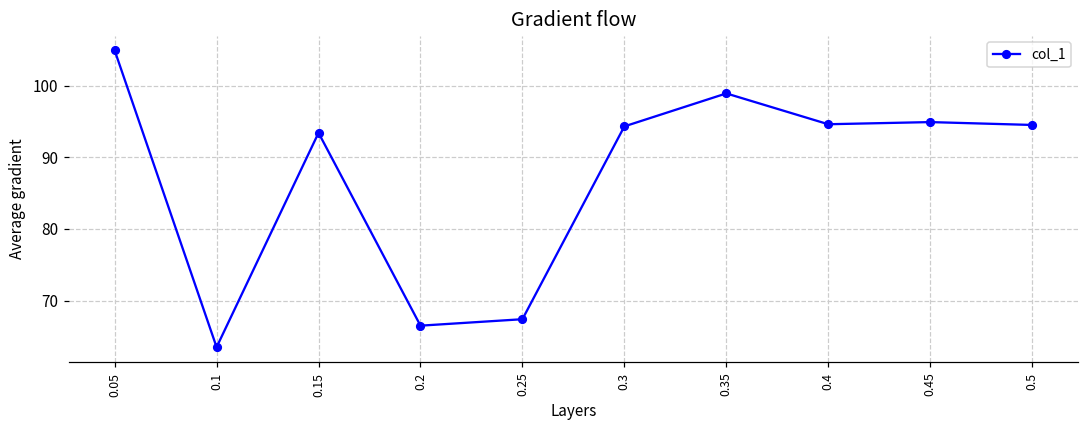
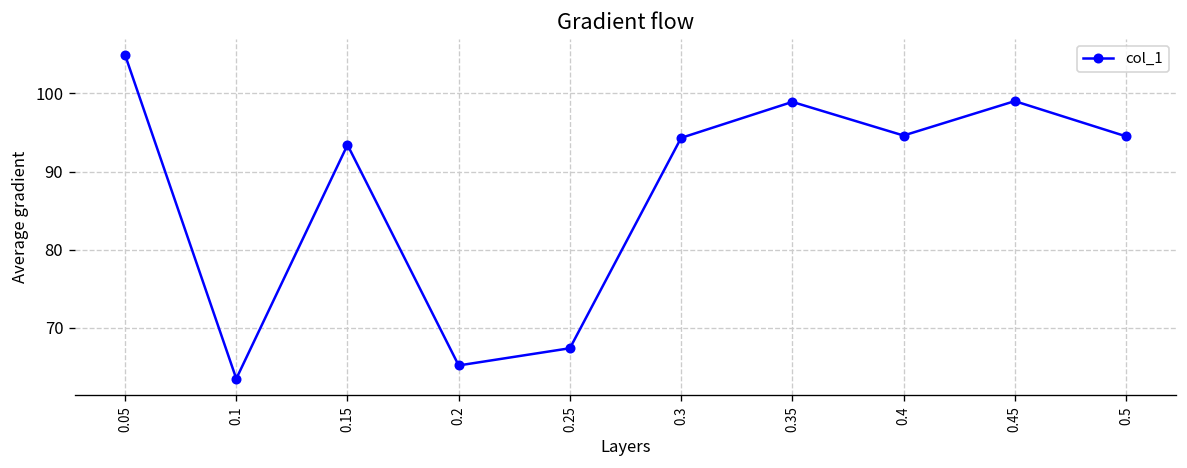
0.2: 67 -> 65
0.45: 95 -> 99
